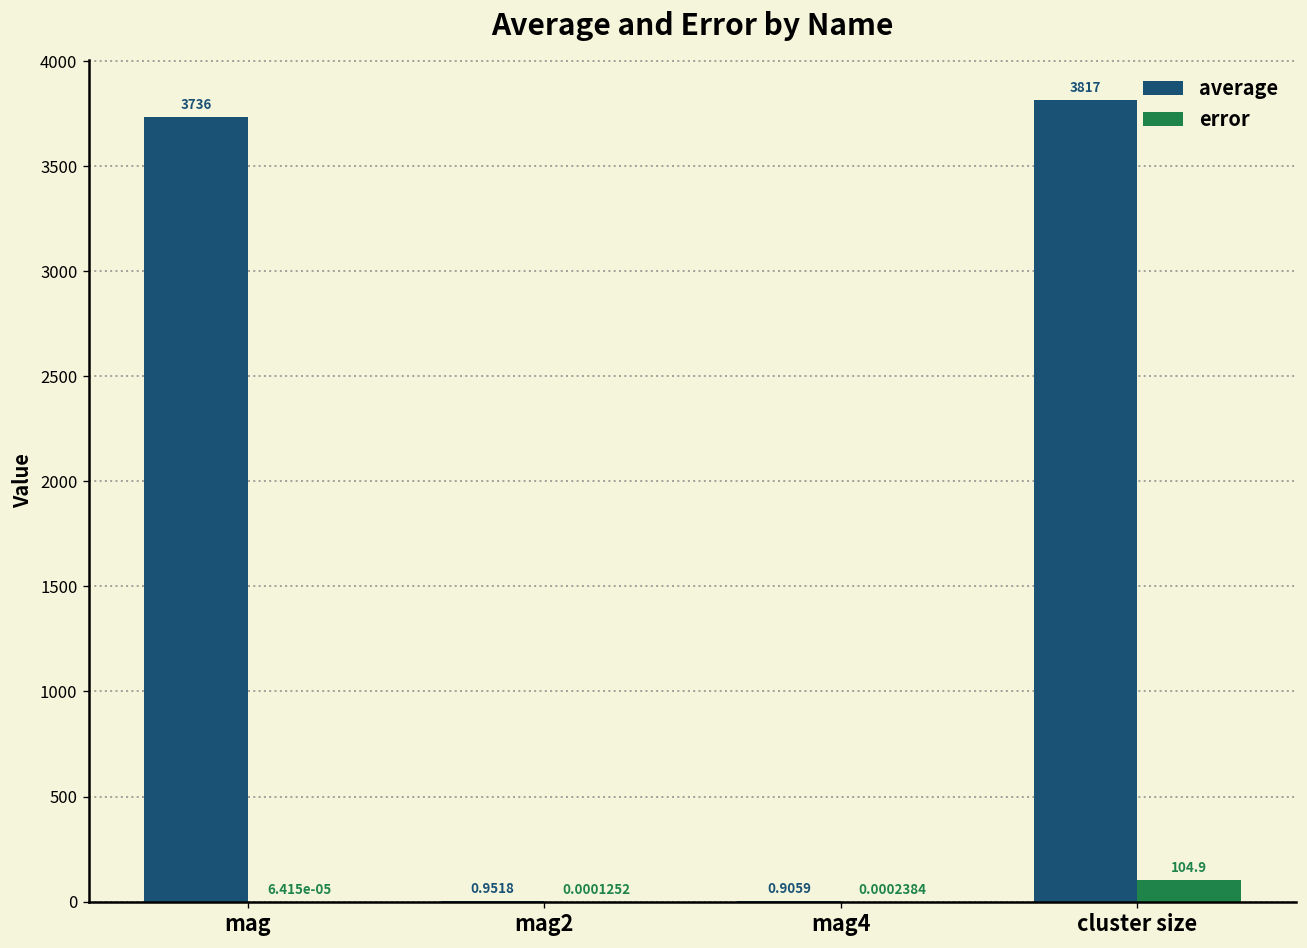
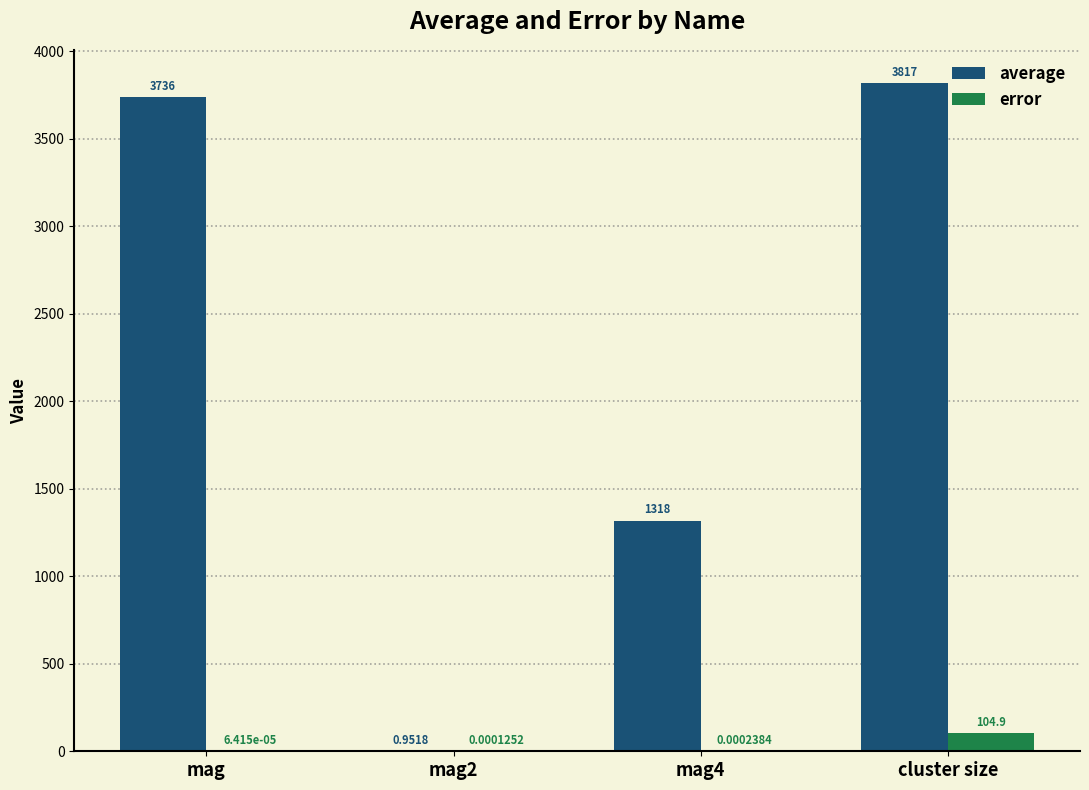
average, mag4: 0.9059 -> 1318
